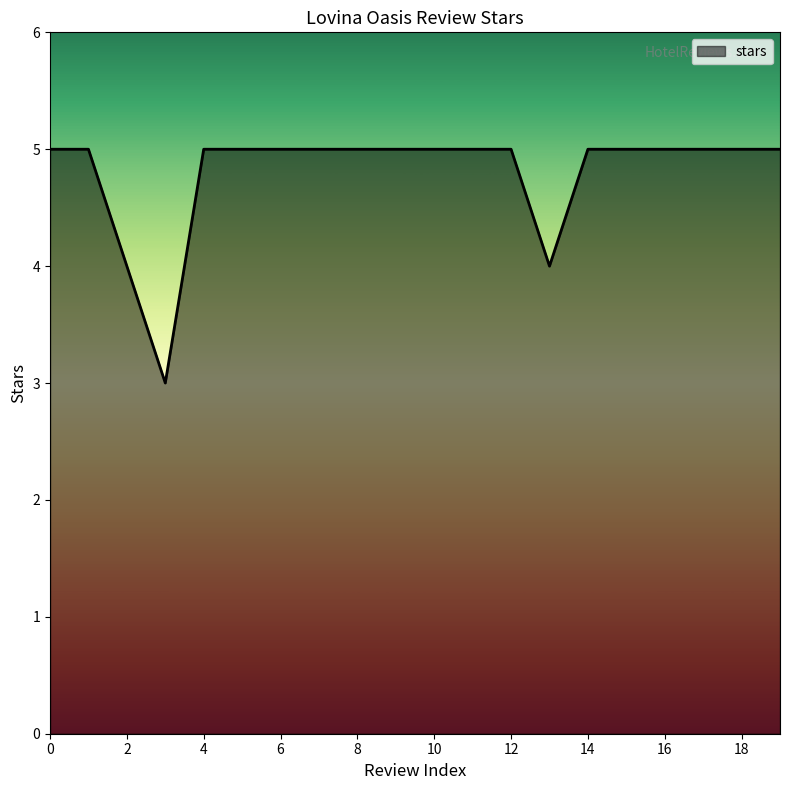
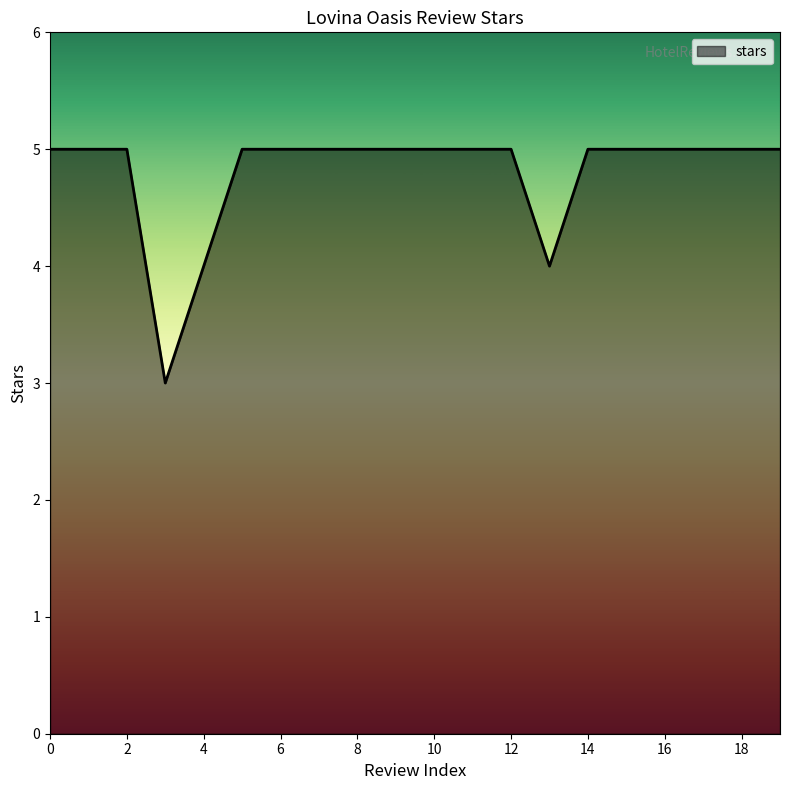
2: 4 -> 5
4: 5 -> 4
